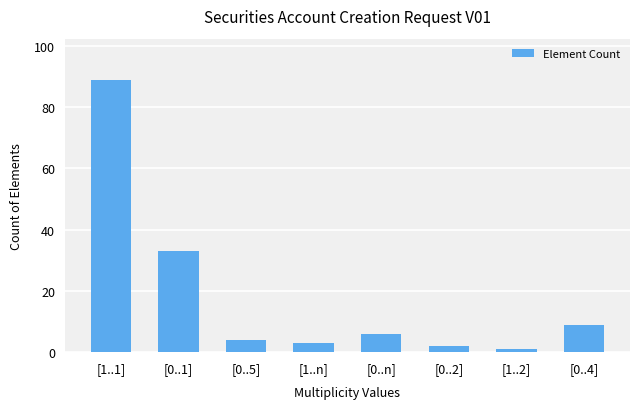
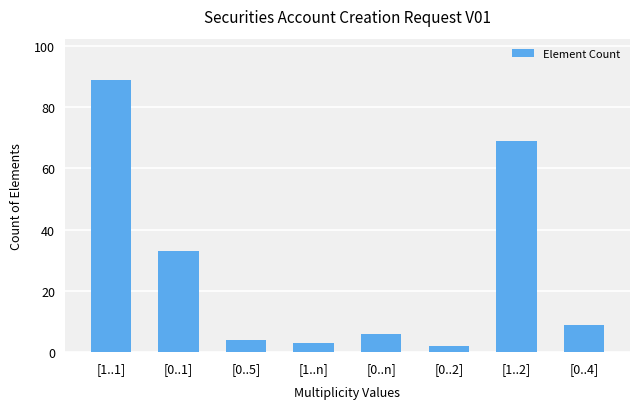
[1..2]: 1 -> 69
